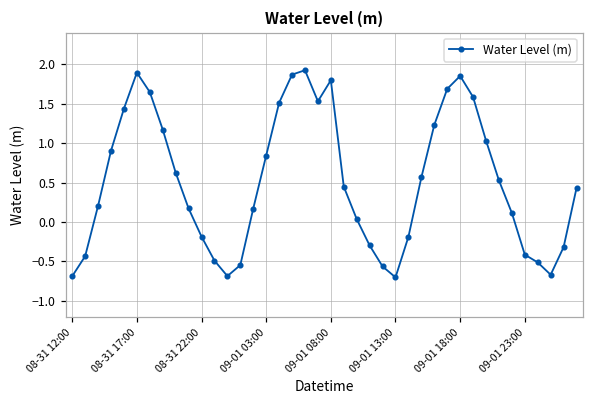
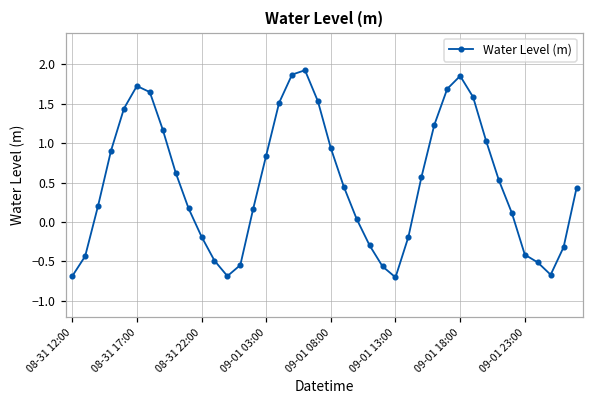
08-31 17:00: 1.9 -> 1.7
09-01 08:00: 1.8 -> 0.9
